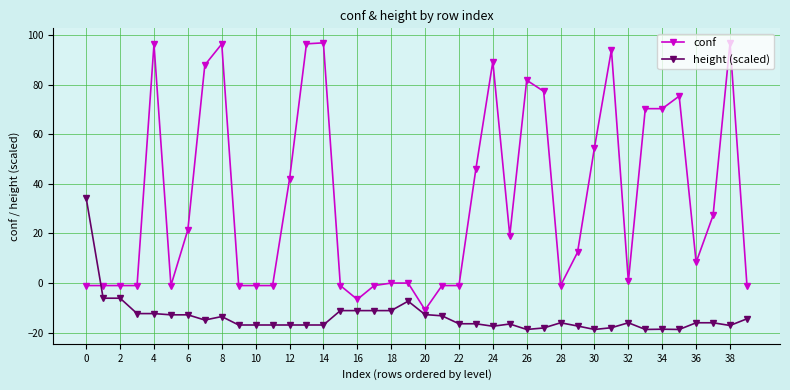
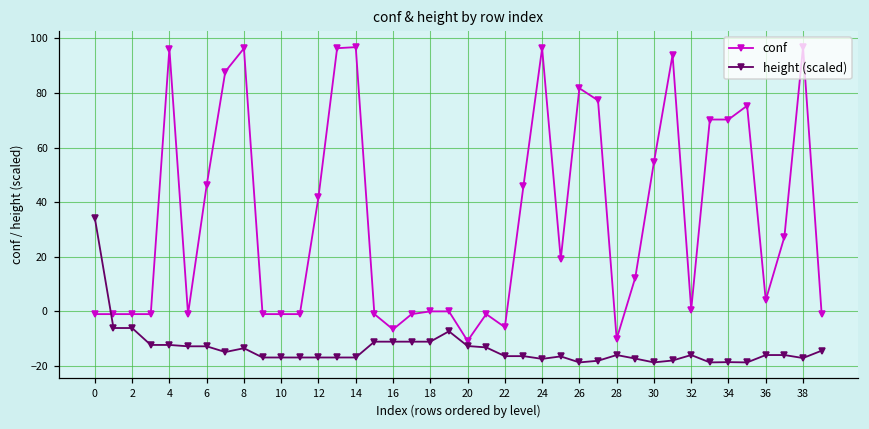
conf, 6: 22 -> 46
conf, 22: -1 -> -6
conf, 24: 89 -> 96
conf, 28: -1 -> -10
conf, 36: 8 -> 4
